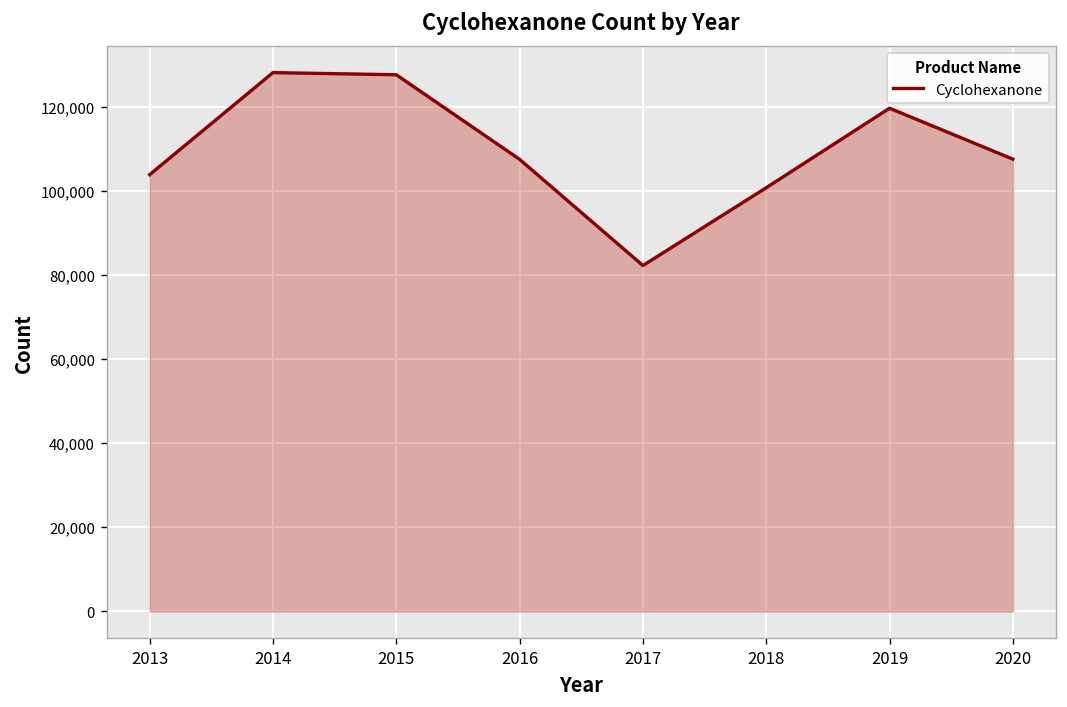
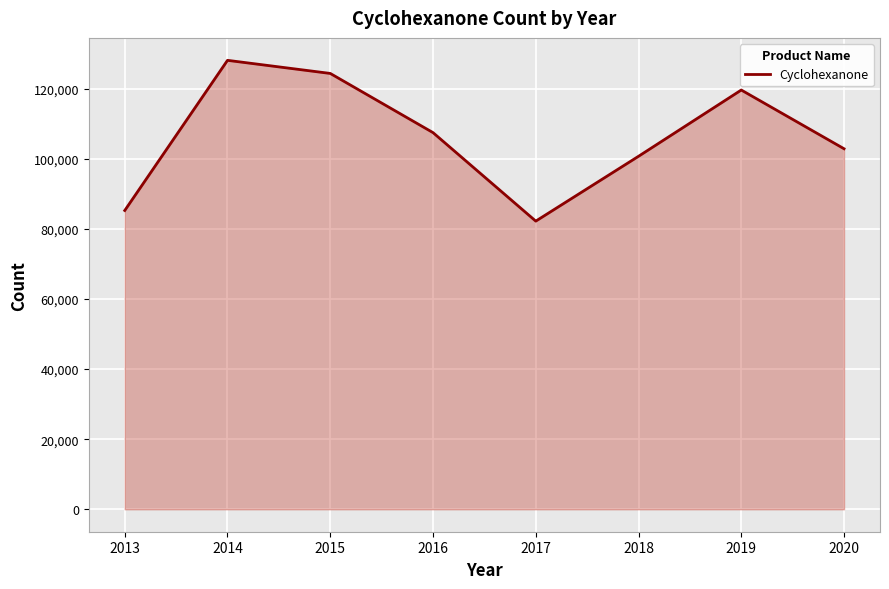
2013: 104,000 -> 85,000
2015: 128,000 -> 124,000
2020: 108,000 -> 103,000
